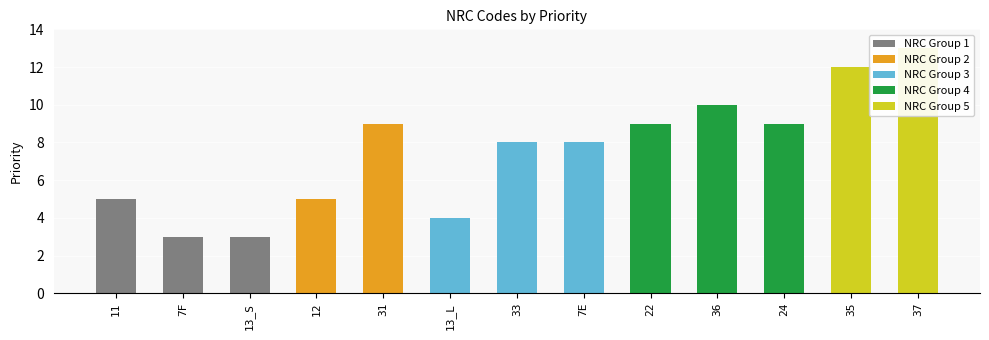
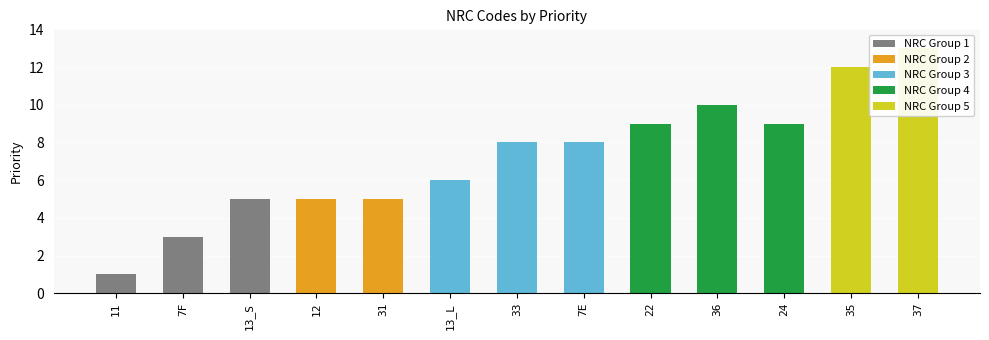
11: 5 -> 1
13_S: 3 -> 5
31: 9 -> 5
13_L: 4 -> 6
